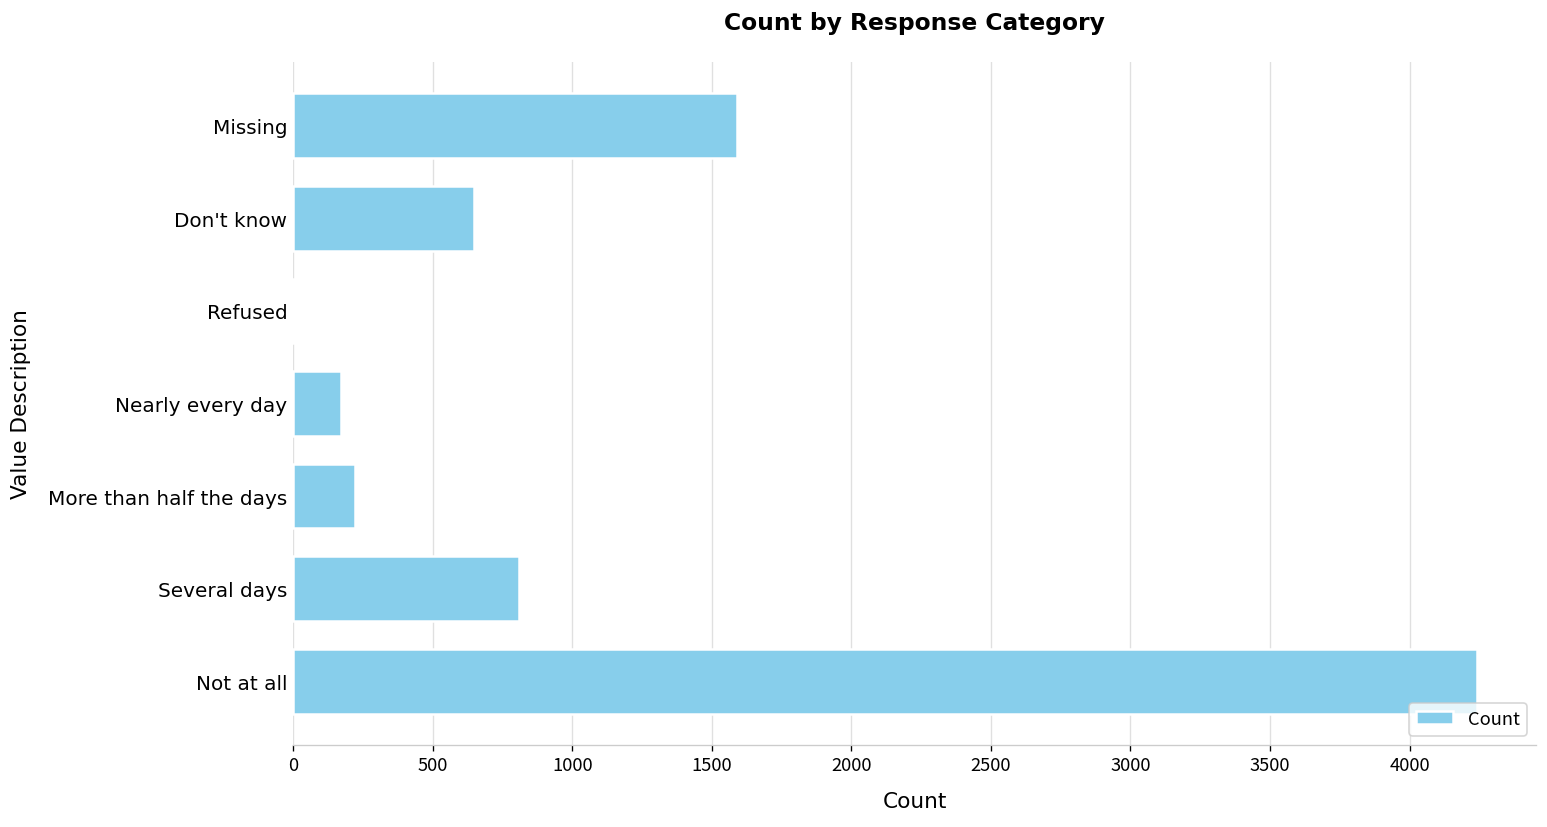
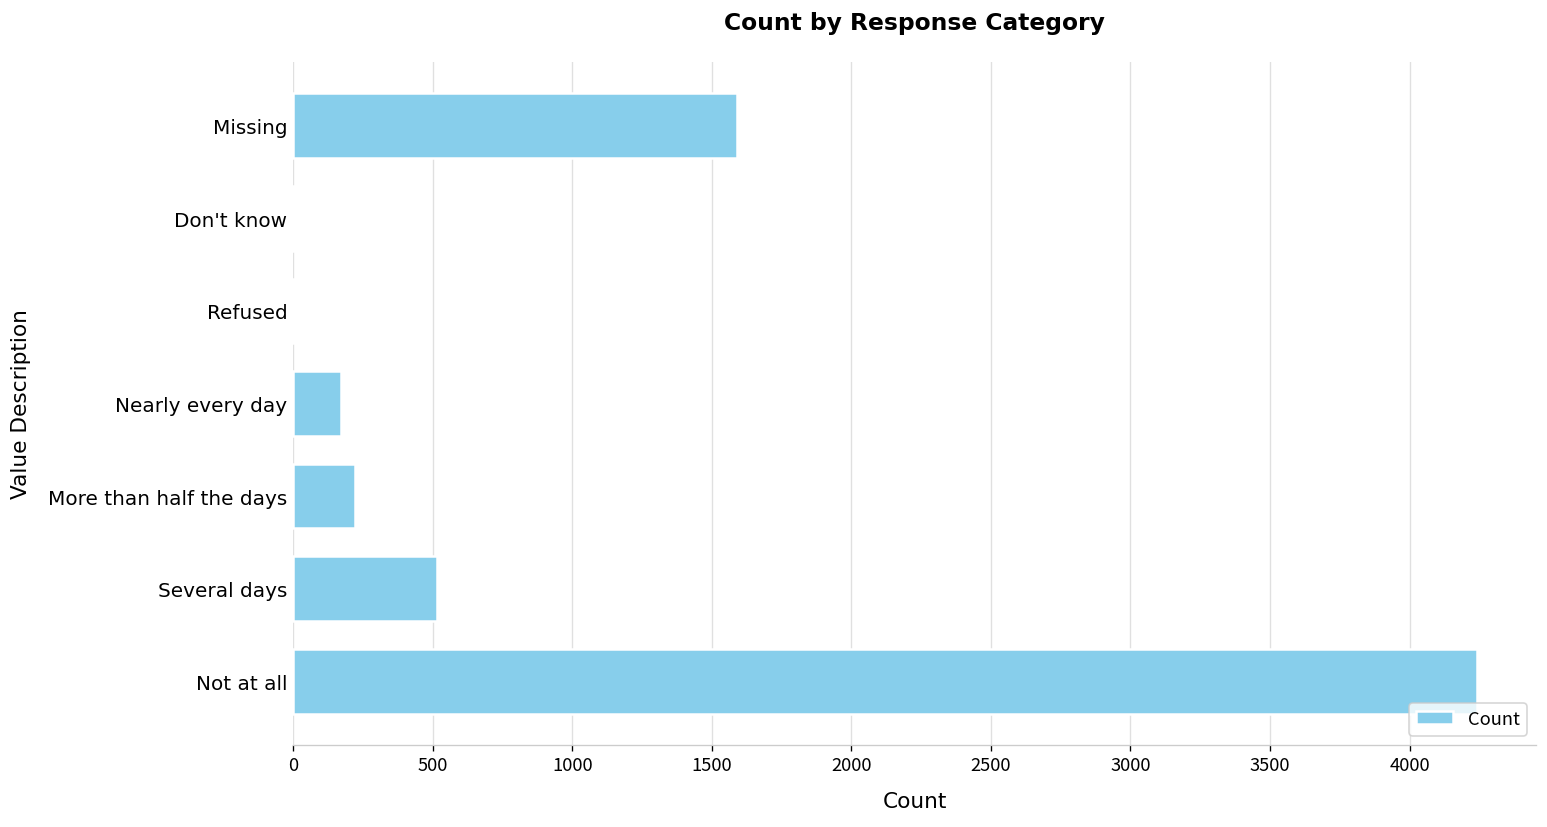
Don't know: 650 -> 0
Several days: 810 -> 520
